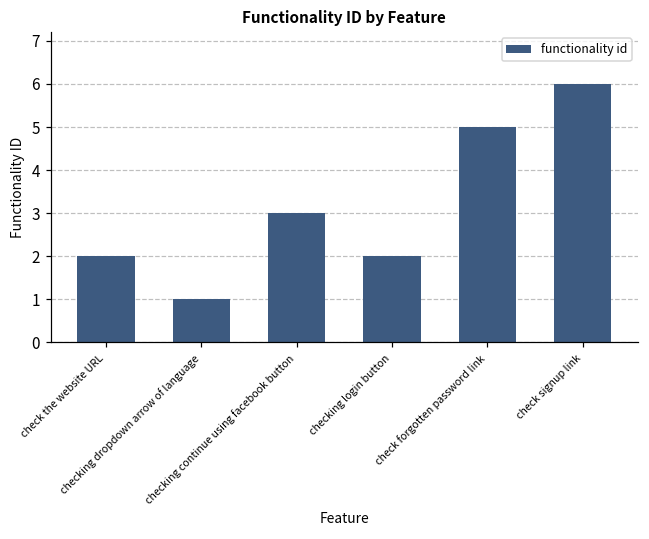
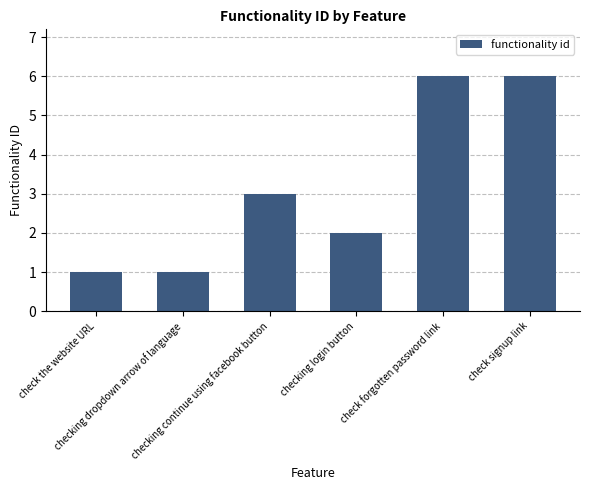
check the website URL: 2 -> 1
check forgotten password link: 5 -> 6
